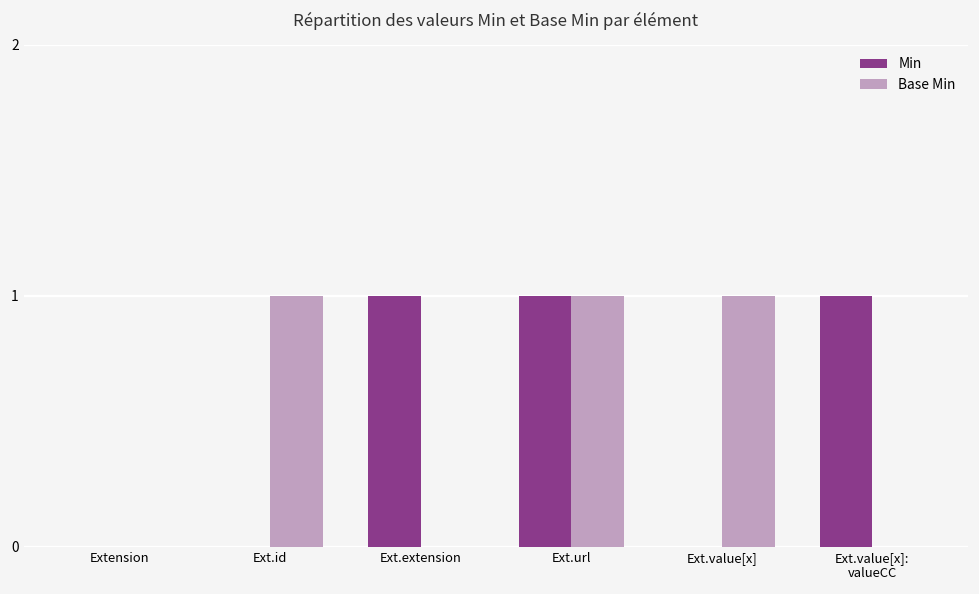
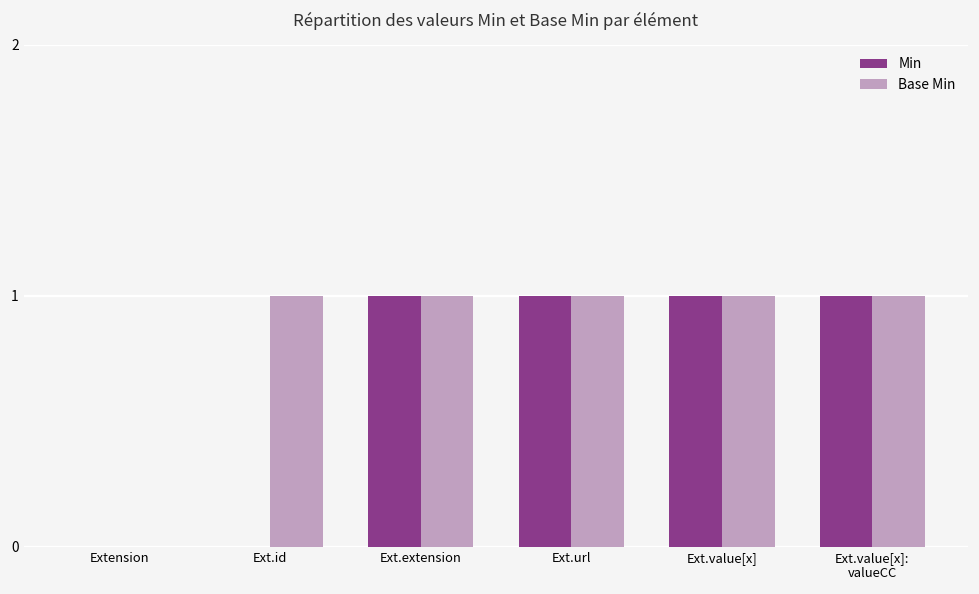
Base Min, Ext.extension: 0 -> 1
Min, Ext.value[x]: 0 -> 1
Base Min, Ext.value[x]: valueCC: 0 -> 1
